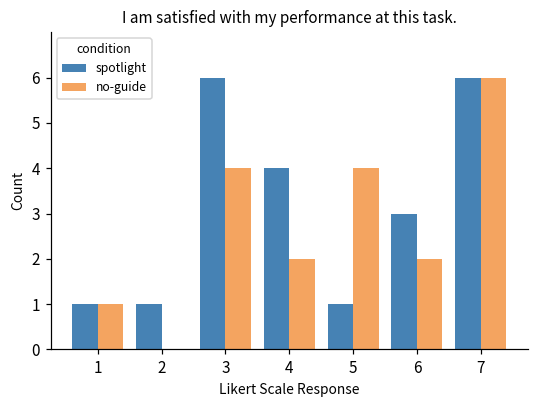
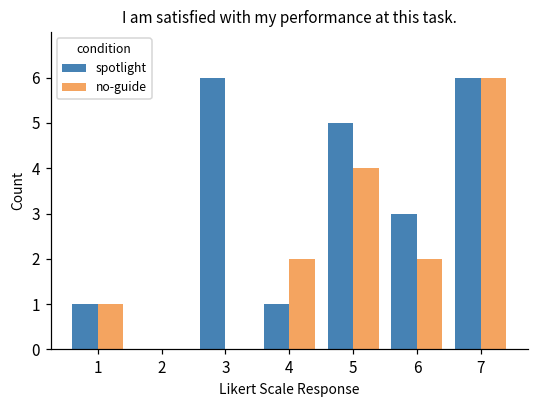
spotlight, 2: 1 -> 0
no-guide, 3: 4 -> 0
spotlight, 4: 4 -> 1
spotlight, 5: 1 -> 5
